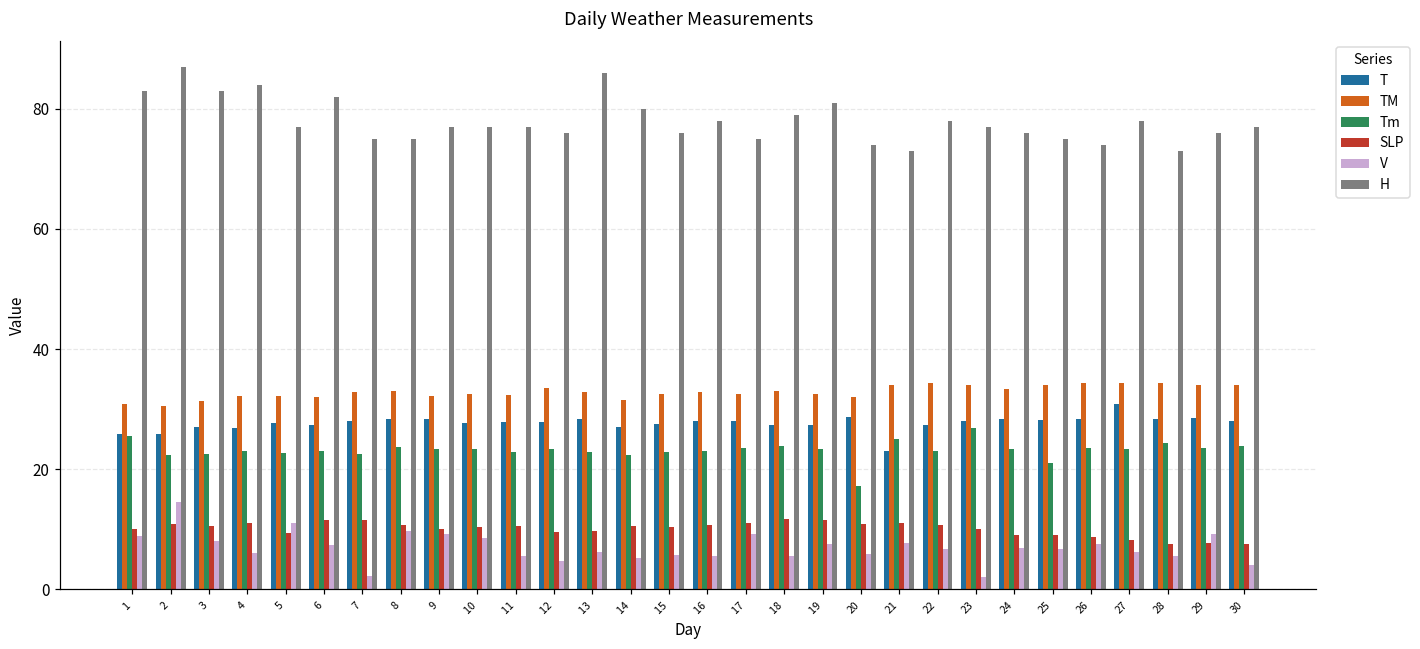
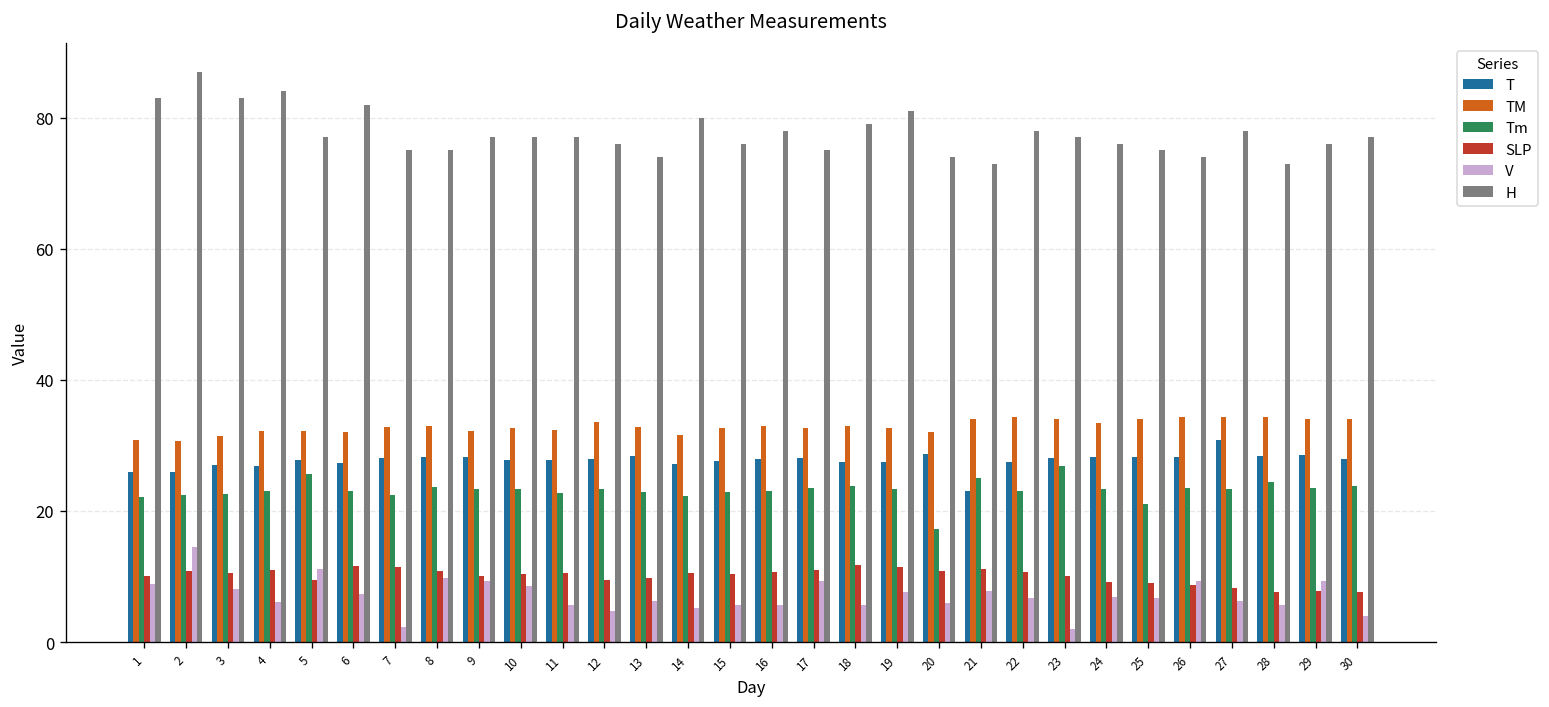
Tm, 1: 26 -> 22
Tm, 5: 23 -> 26
H, 13: 86 -> 74
V, 26: 8 -> 9
